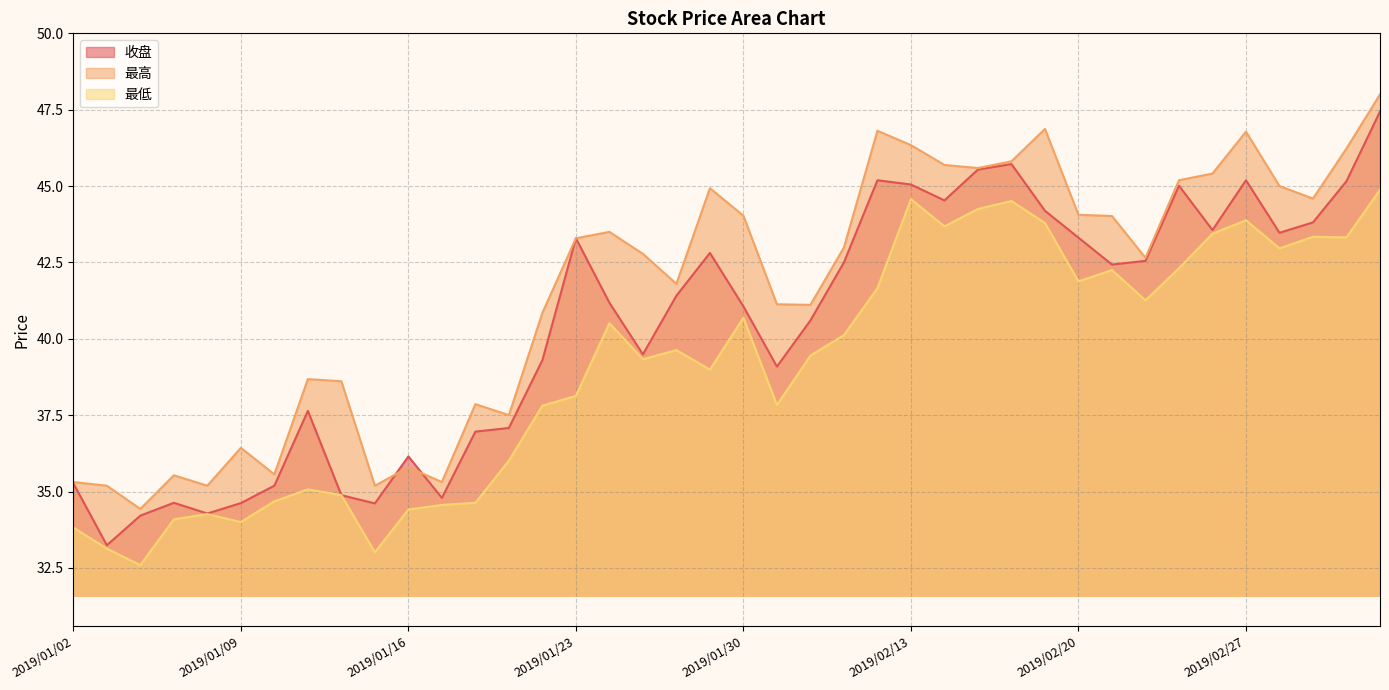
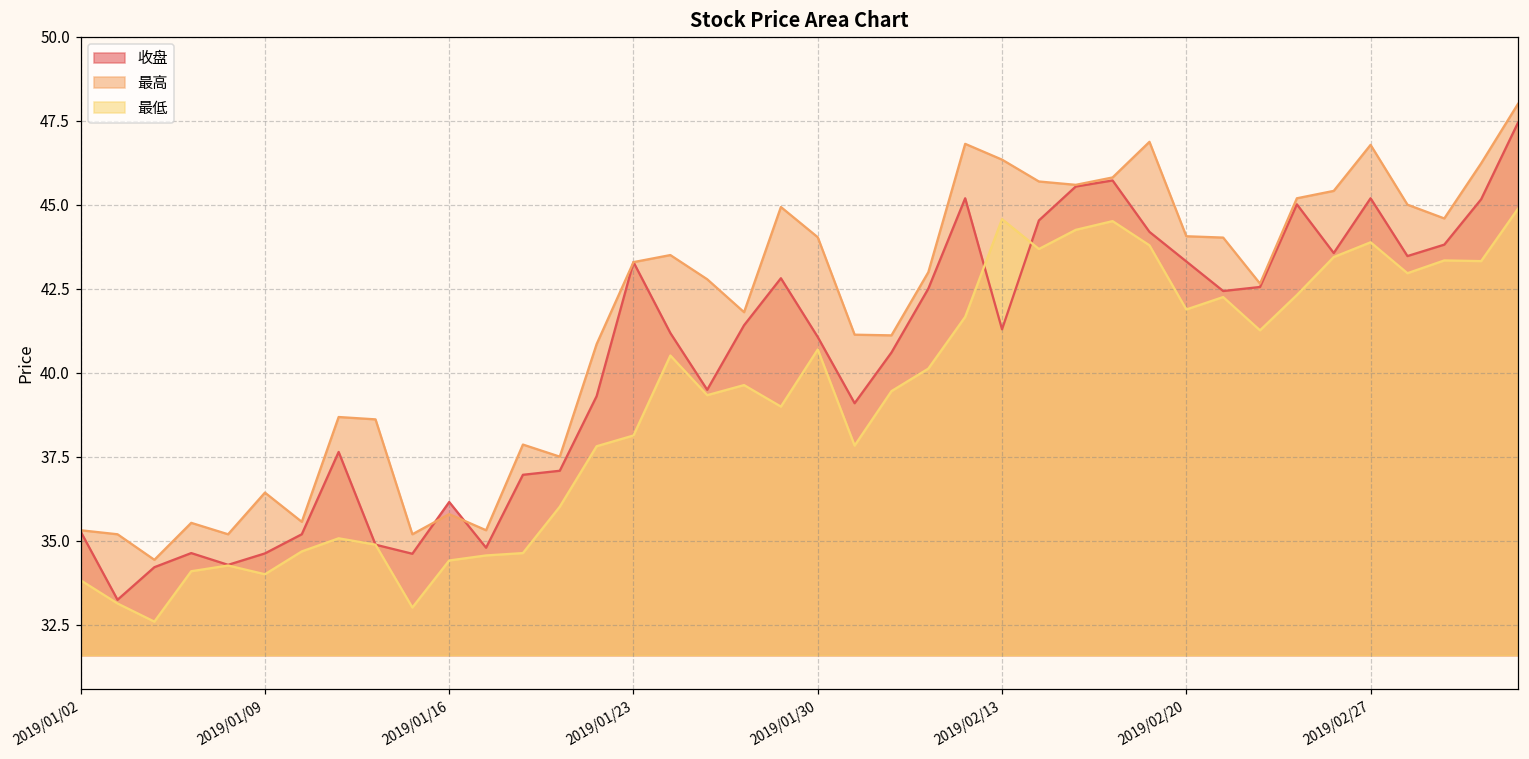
收盘, 2019/02/13: 45.1 -> 41.3
